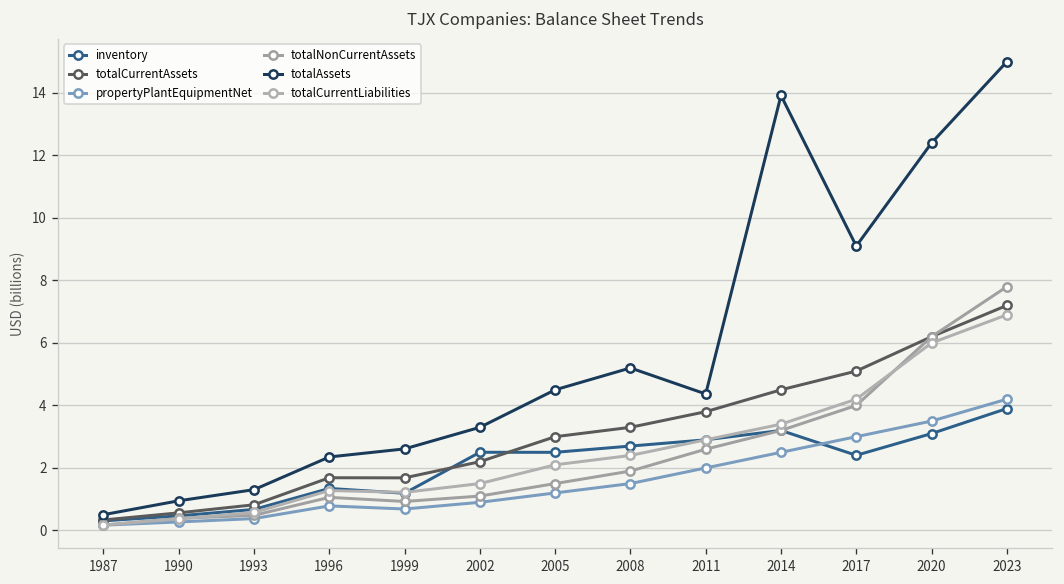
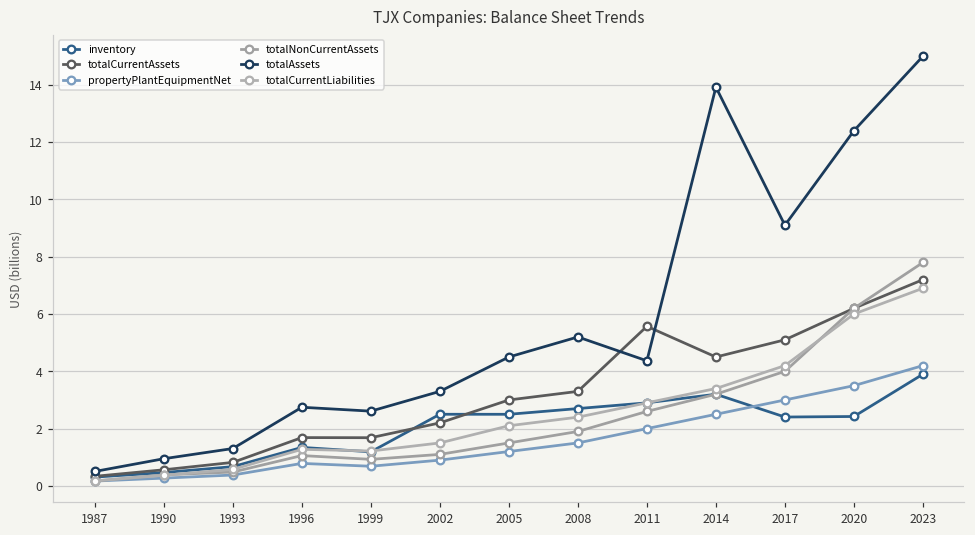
totalAssets, 1996: 2.4 -> 2.7
totalCurrentAssets, 2011: 3.8 -> 5.6
inventory, 2020: 3.1 -> 2.4
